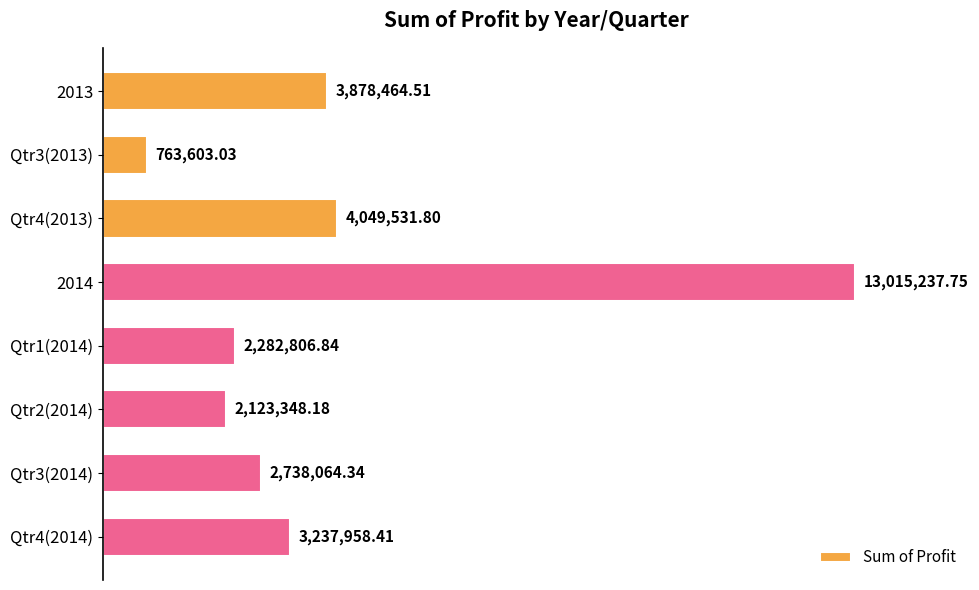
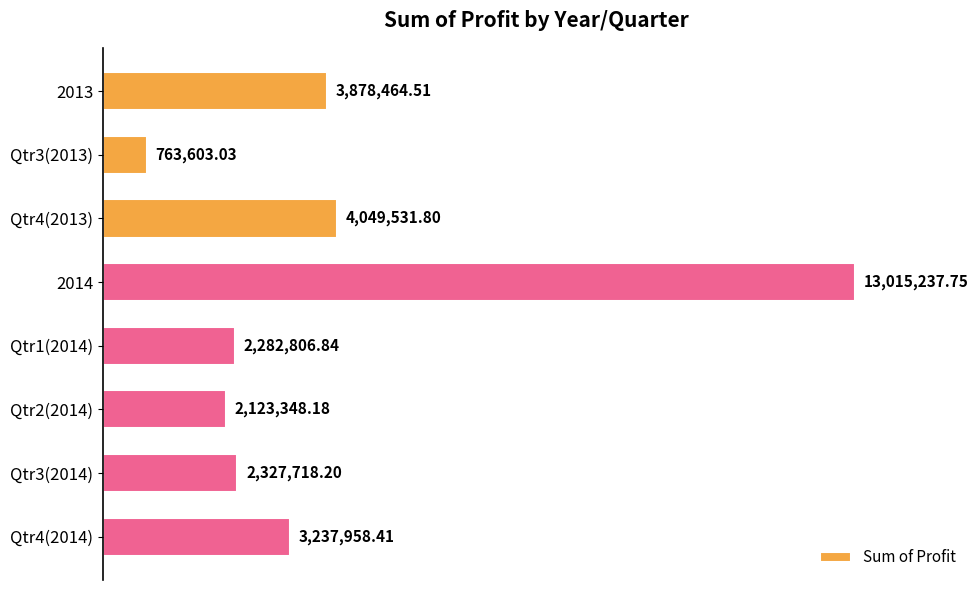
Qtr3(2014): 2,738,064.34 -> 2,327,718.20
